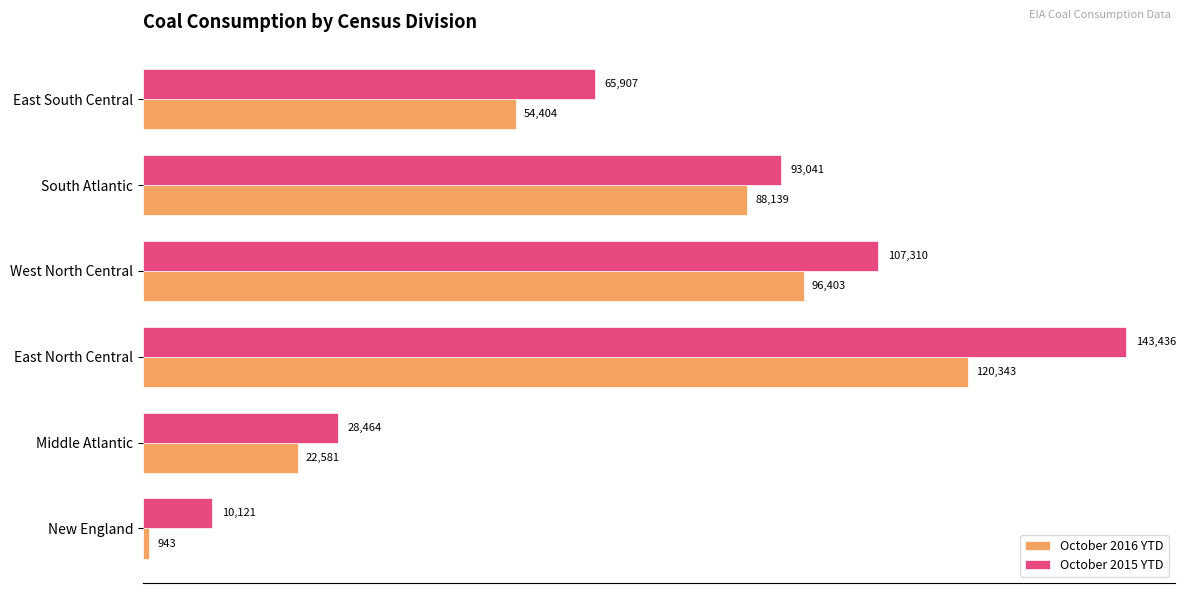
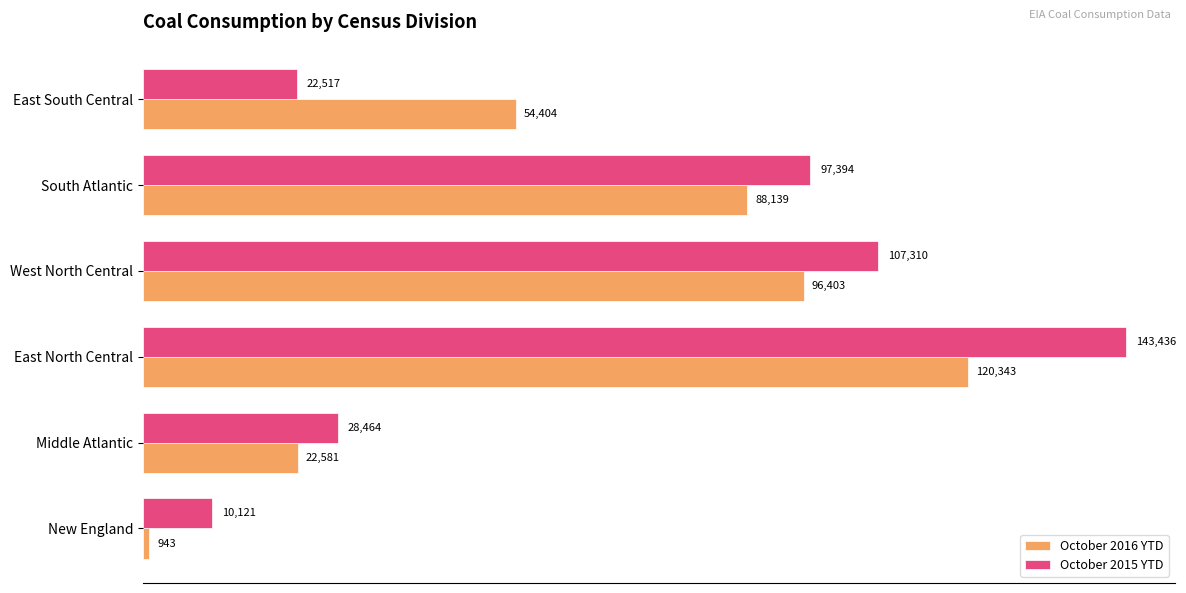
October 2015 YTD, East South Central: 65,907 -> 22,517
October 2015 YTD, South Atlantic: 93,041 -> 97,394
